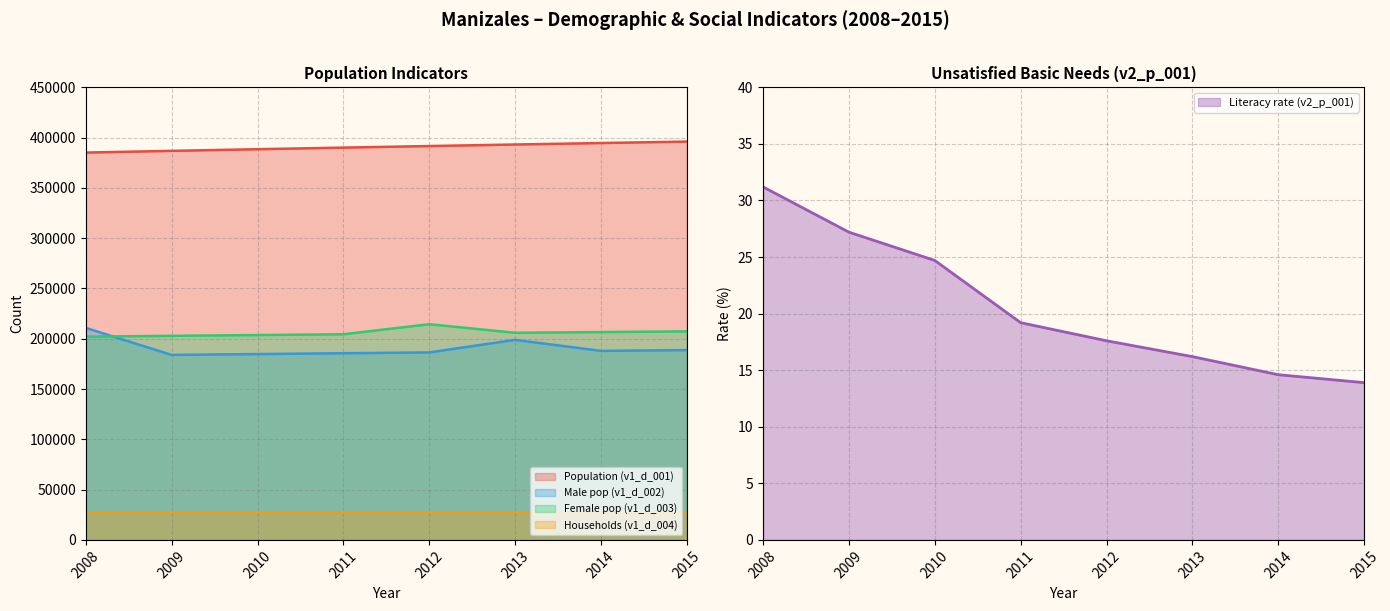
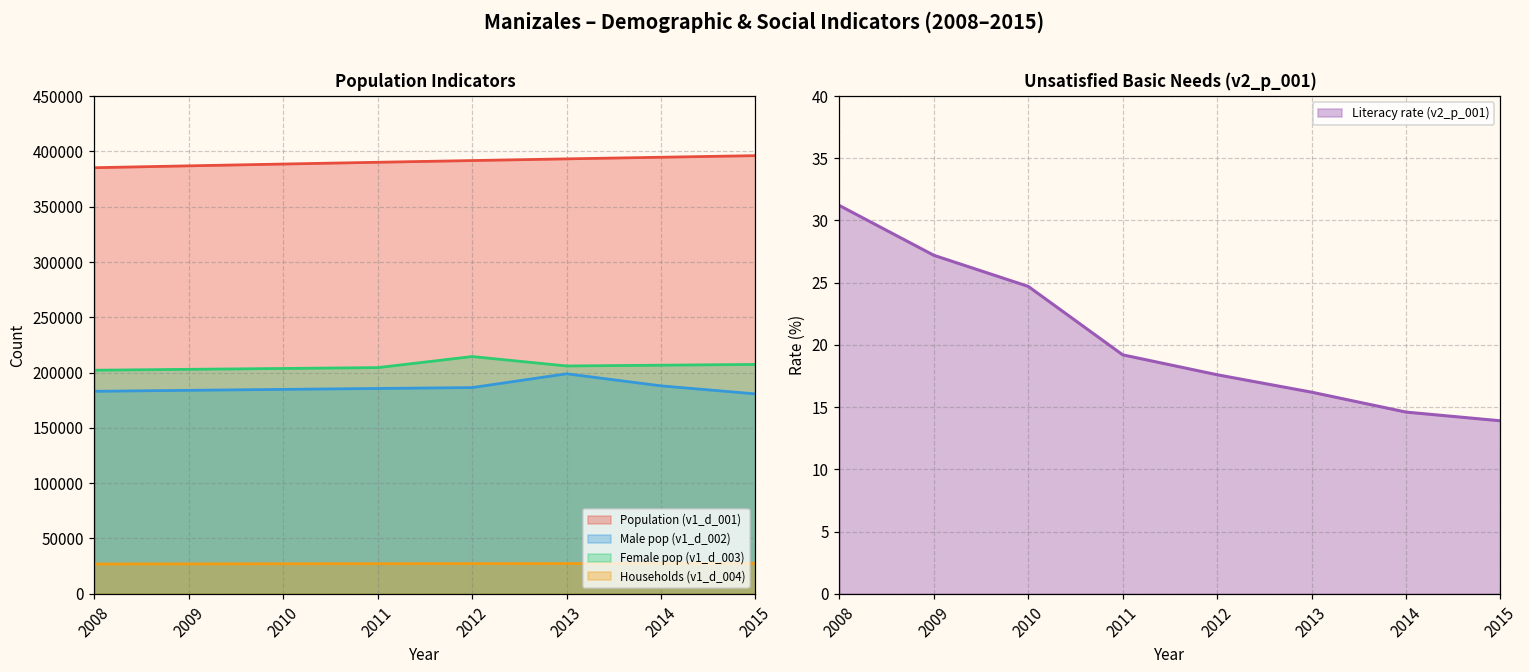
Population Indicators, Male pop (v1_d_002), 2008: 211000 -> 183000
Population Indicators, Male pop (v1_d_002), 2015: 189000 -> 181000
